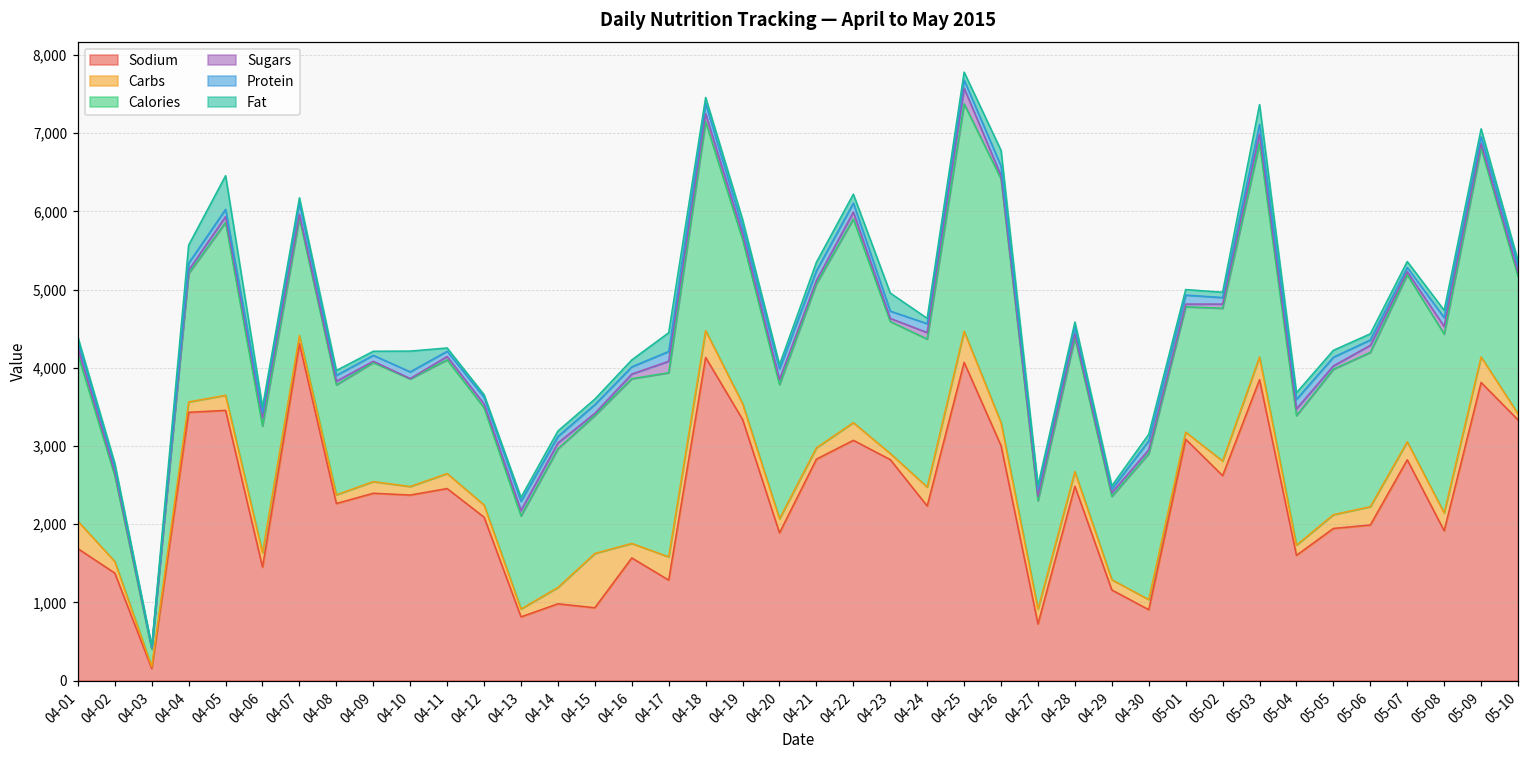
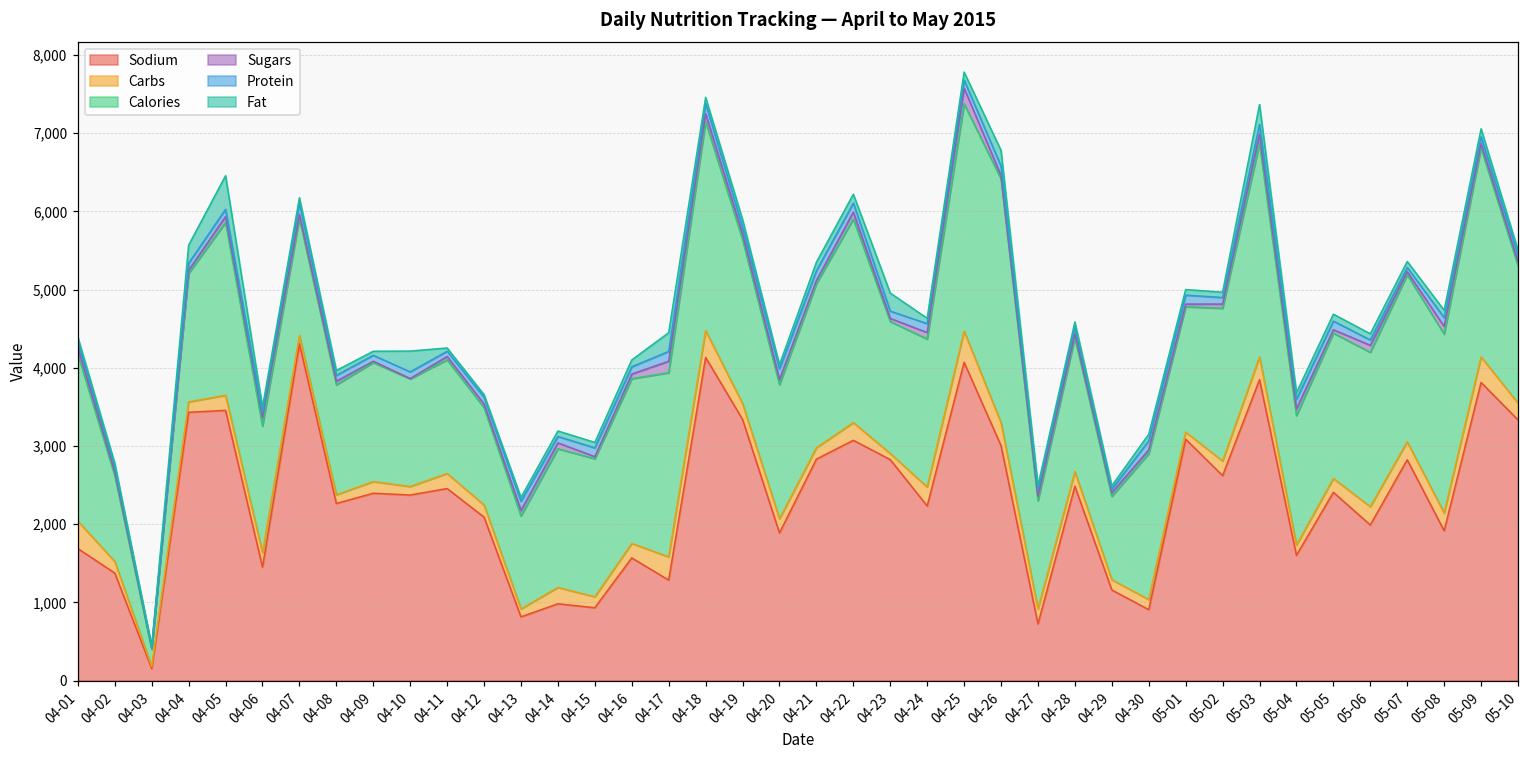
Carbs, 04-15: 700 -> 100
Sodium, 05-05: 1,900 -> 2,400
Carbs, 05-10: 100 -> 200
